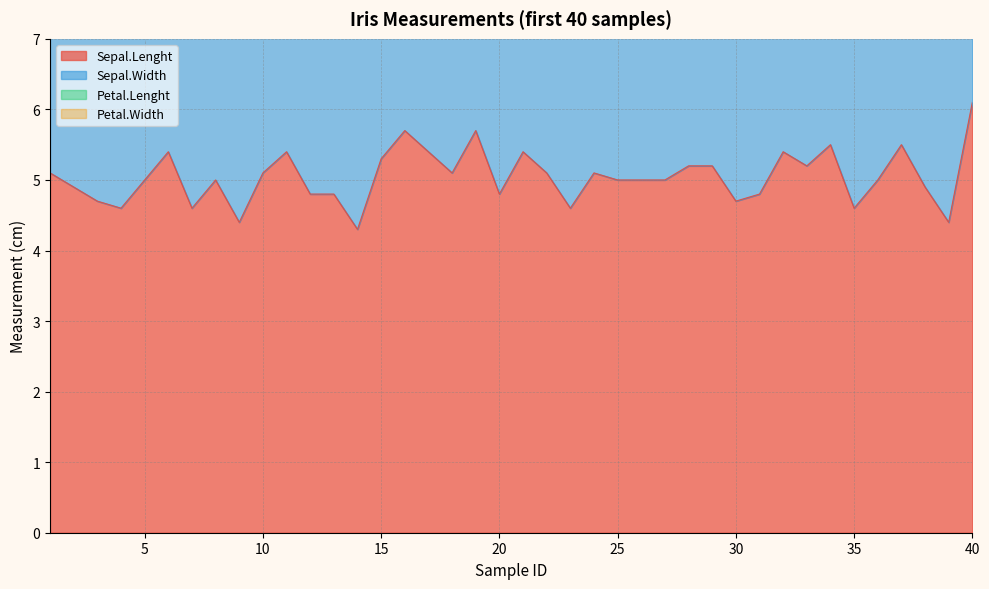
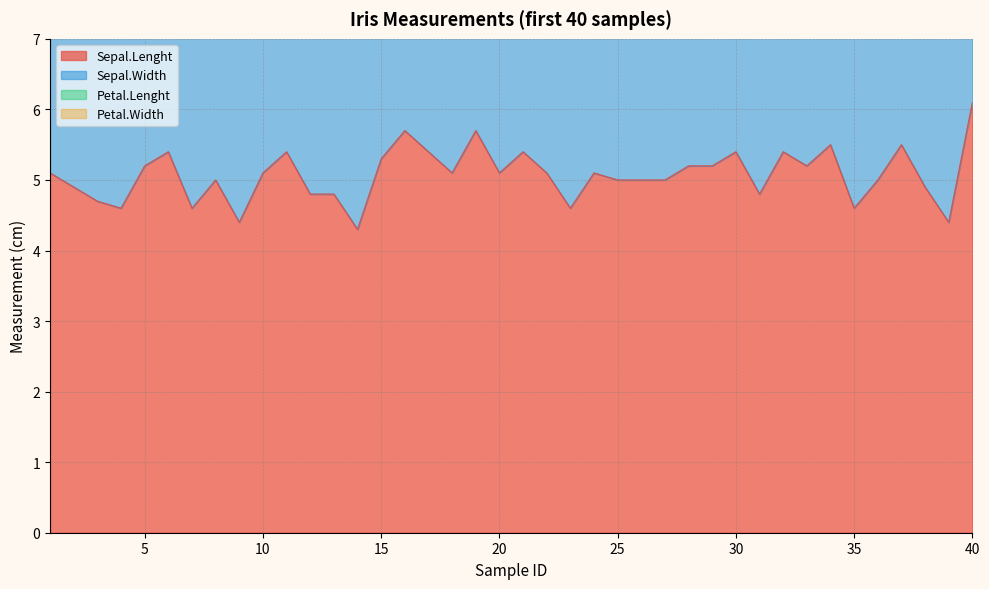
Sepal.Lenght, 5: 5.0 -> 5.2
Sepal.Lenght, 20: 4.8 -> 5.1
Sepal.Lenght, 30: 4.7 -> 5.4
